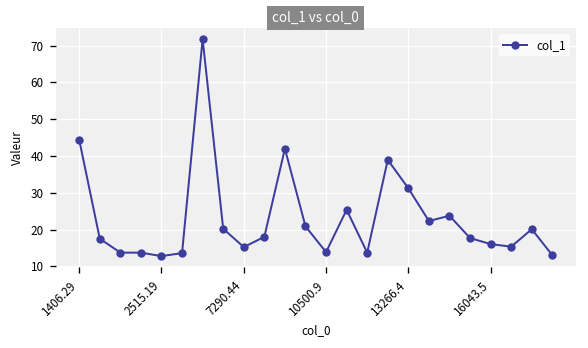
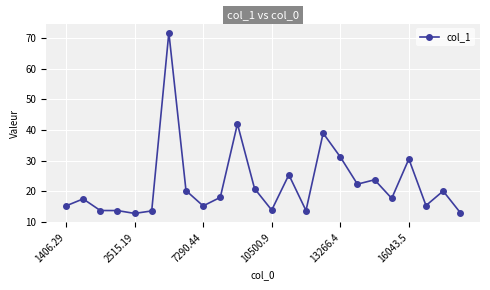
1406.29: 44 -> 15
16043.5: 16 -> 31
